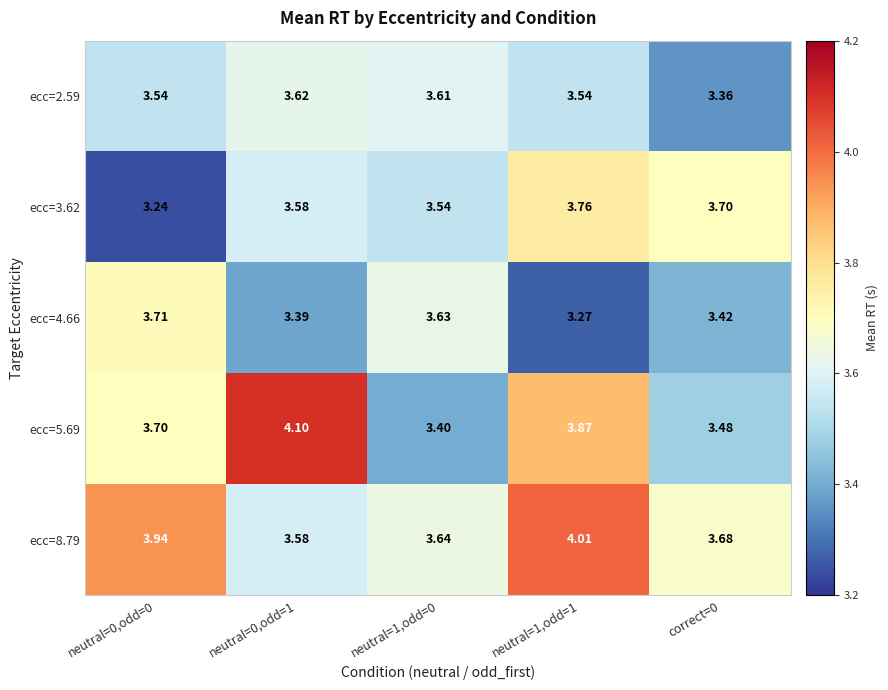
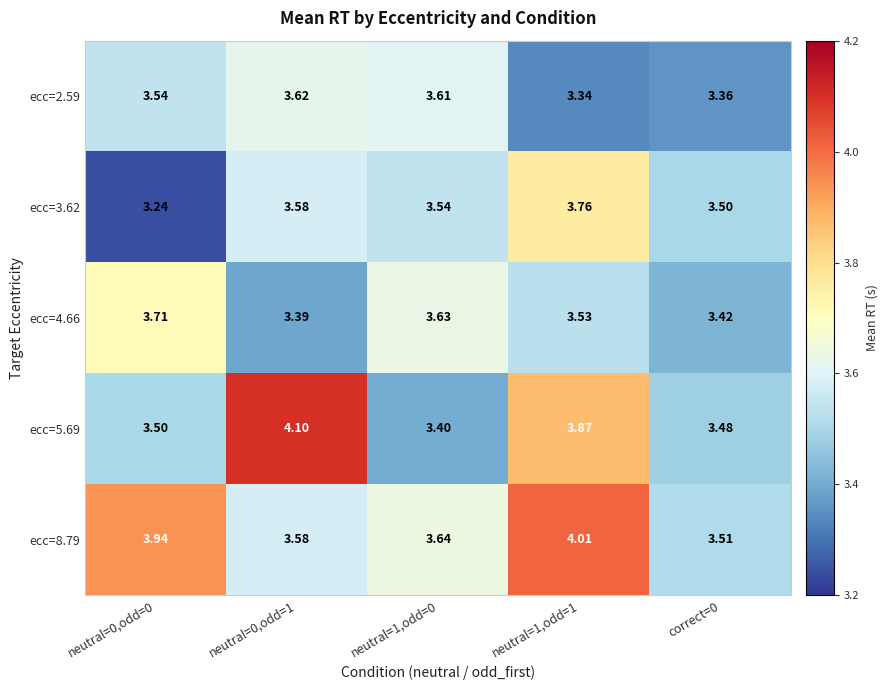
ecc=2.59, neutral=1,odd=1: 3.54 -> 3.34
ecc=3.62, correct=0: 3.70 -> 3.50
ecc=4.66, neutral=1,odd=1: 3.27 -> 3.53
ecc=5.69, neutral=0,odd=0: 3.70 -> 3.50
ecc=8.79, correct=0: 3.68 -> 3.51
